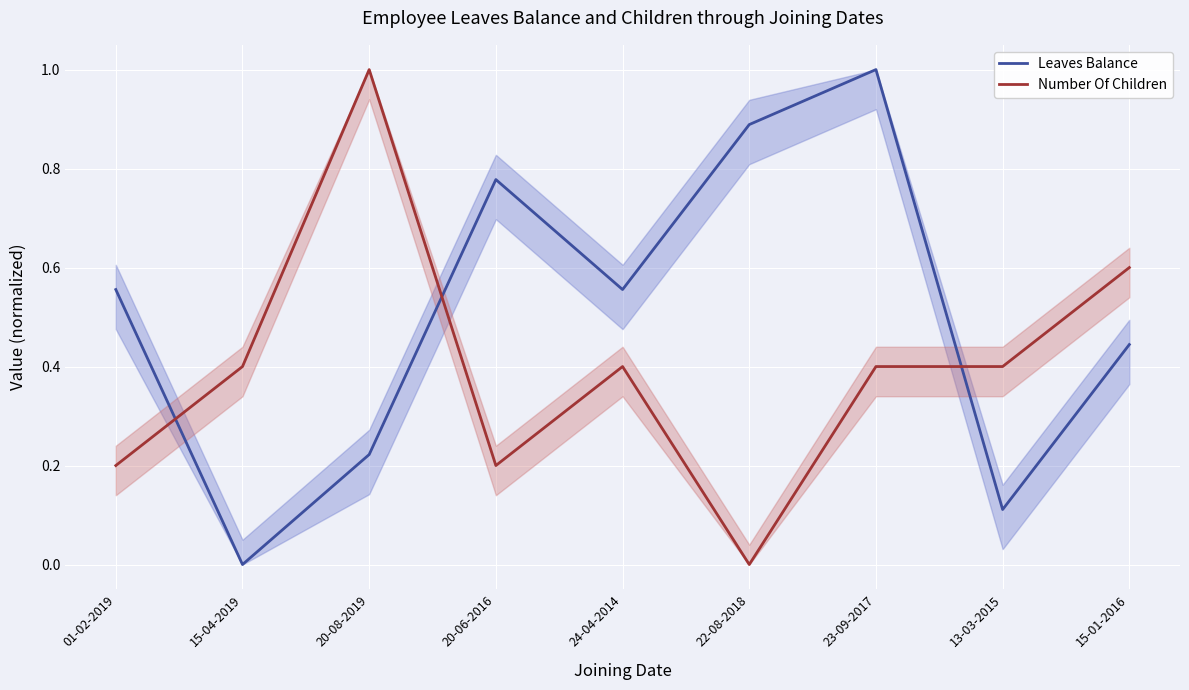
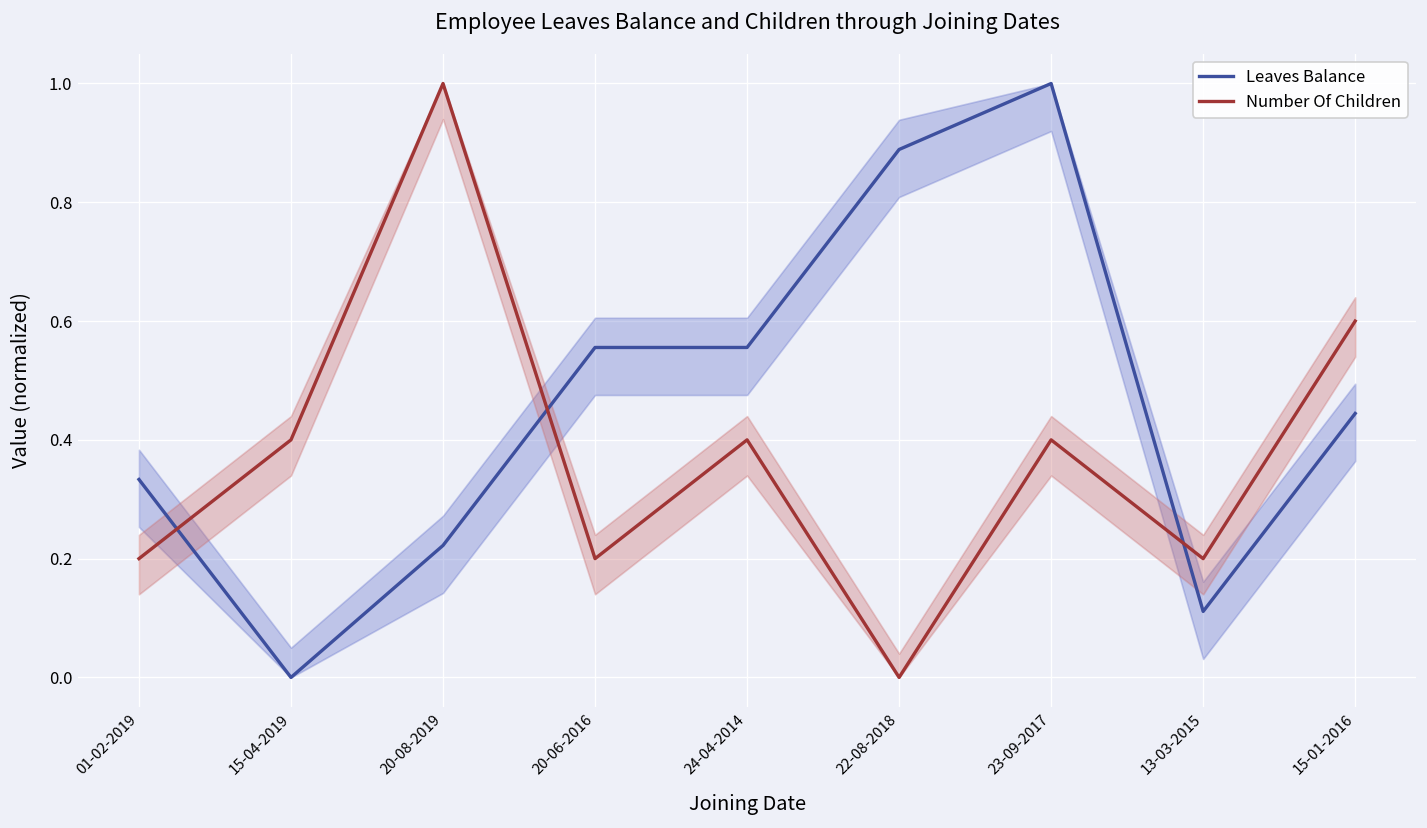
Leaves Balance, 01-02-2019: 0.56 -> 0.33
Leaves Balance, 20-06-2016: 0.78 -> 0.56
Number Of Children, 13-03-2015: 0.40 -> 0.20
